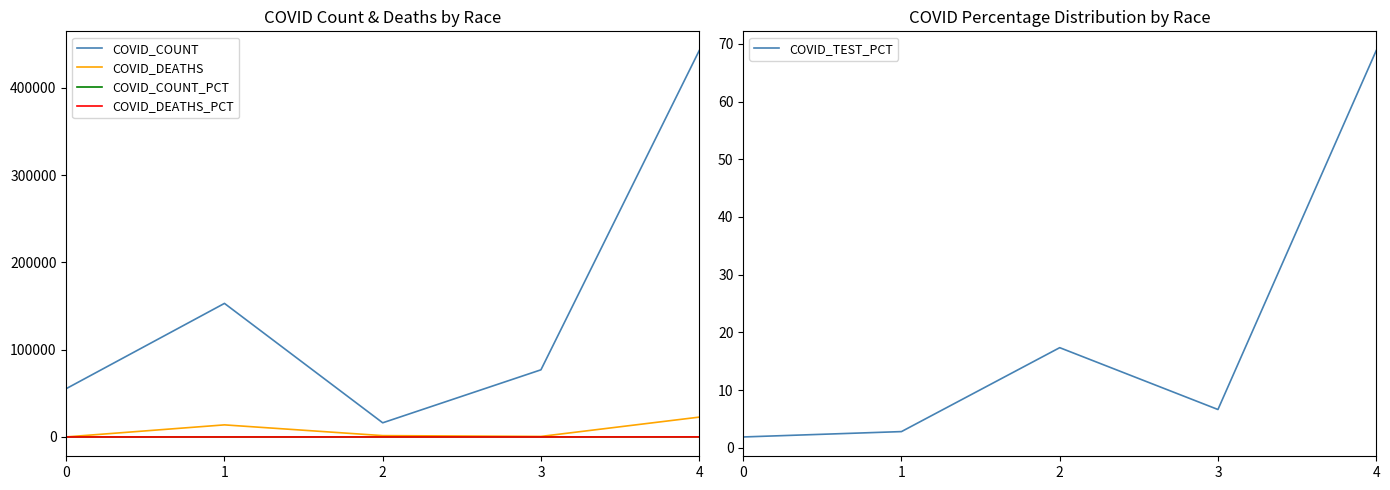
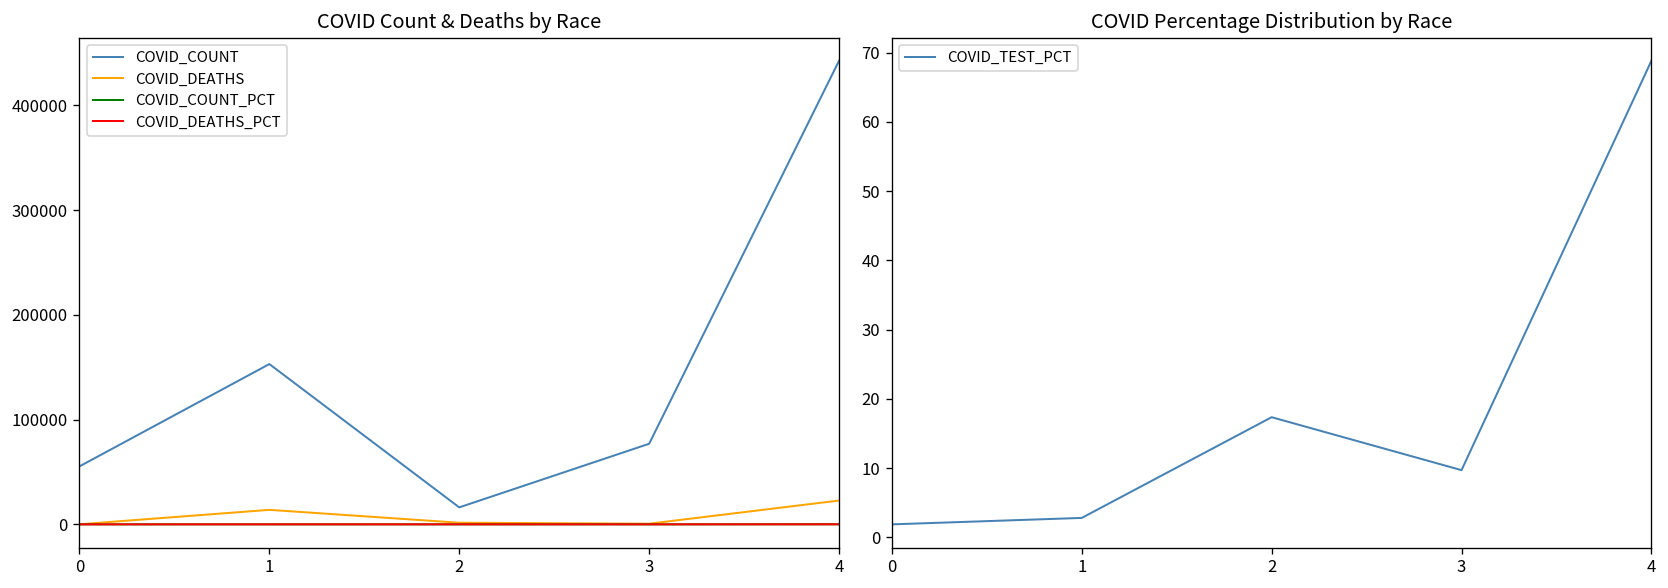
COVID Percentage Distribution by Race, 3: 7 -> 10
